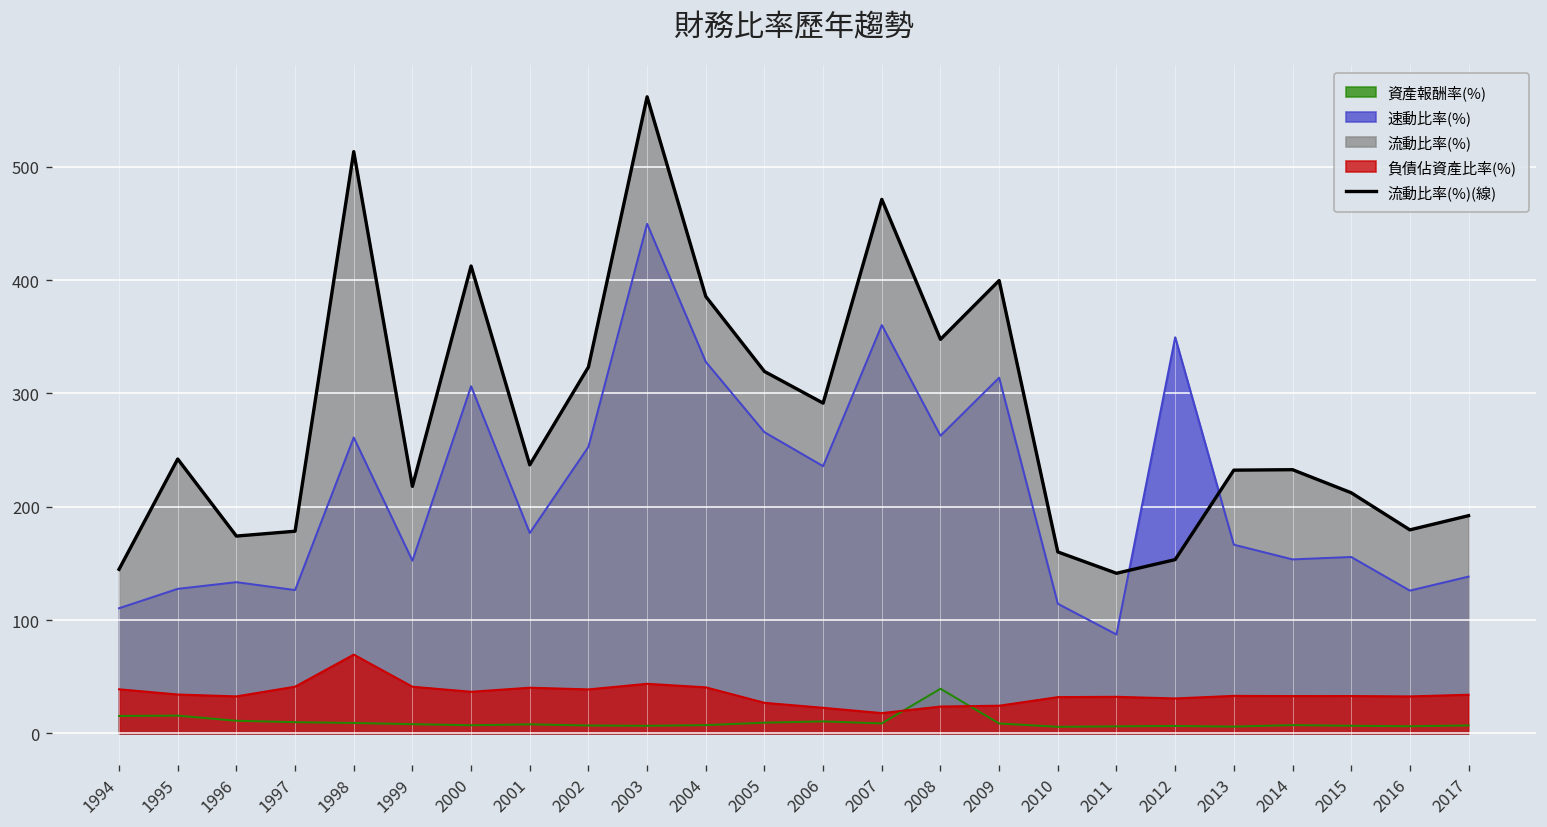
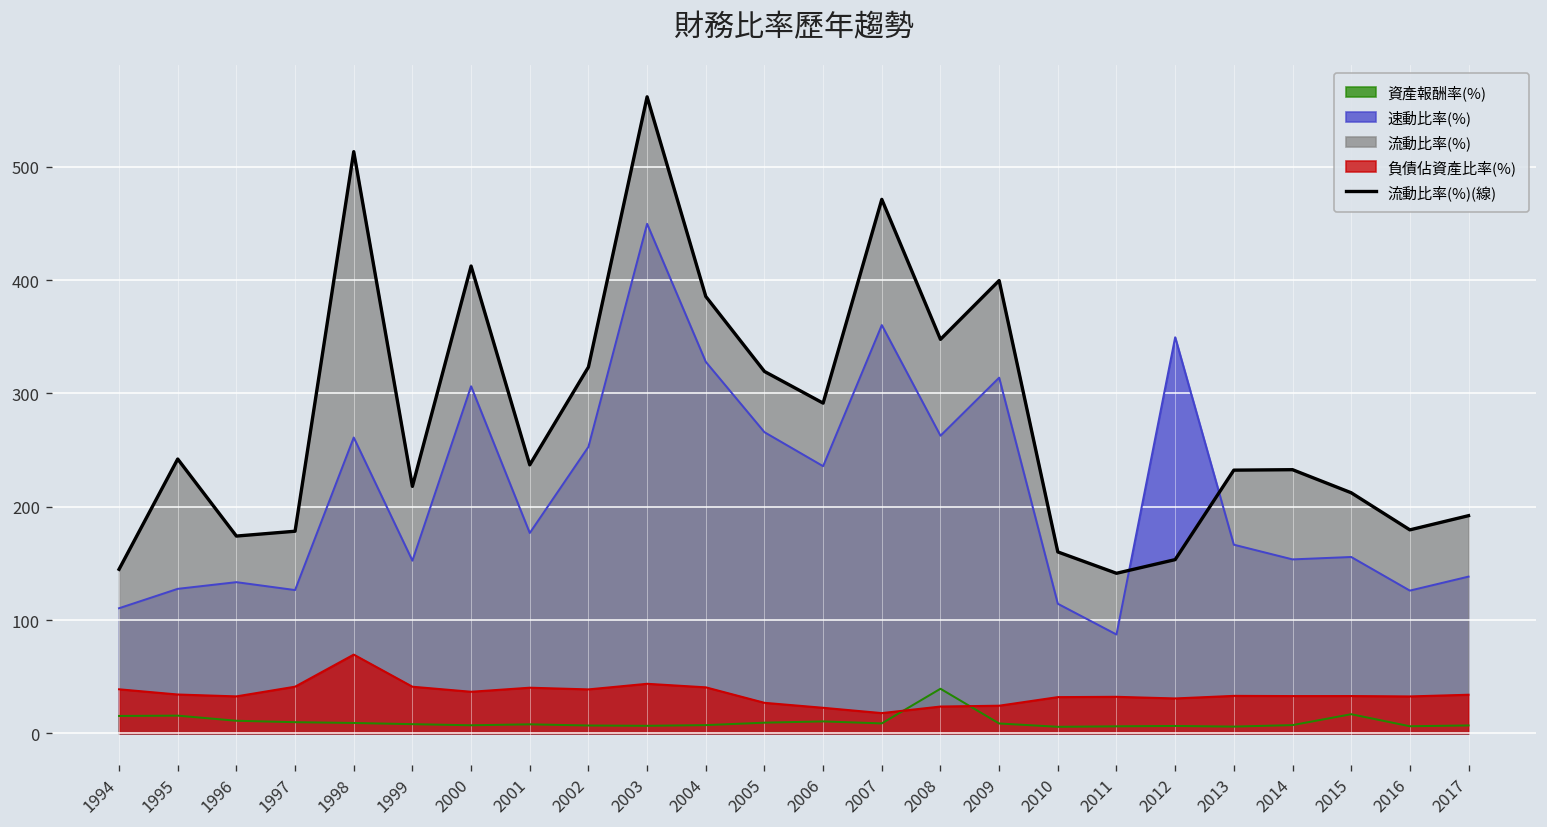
資產報酬率(%), 2015: 10 -> 20
